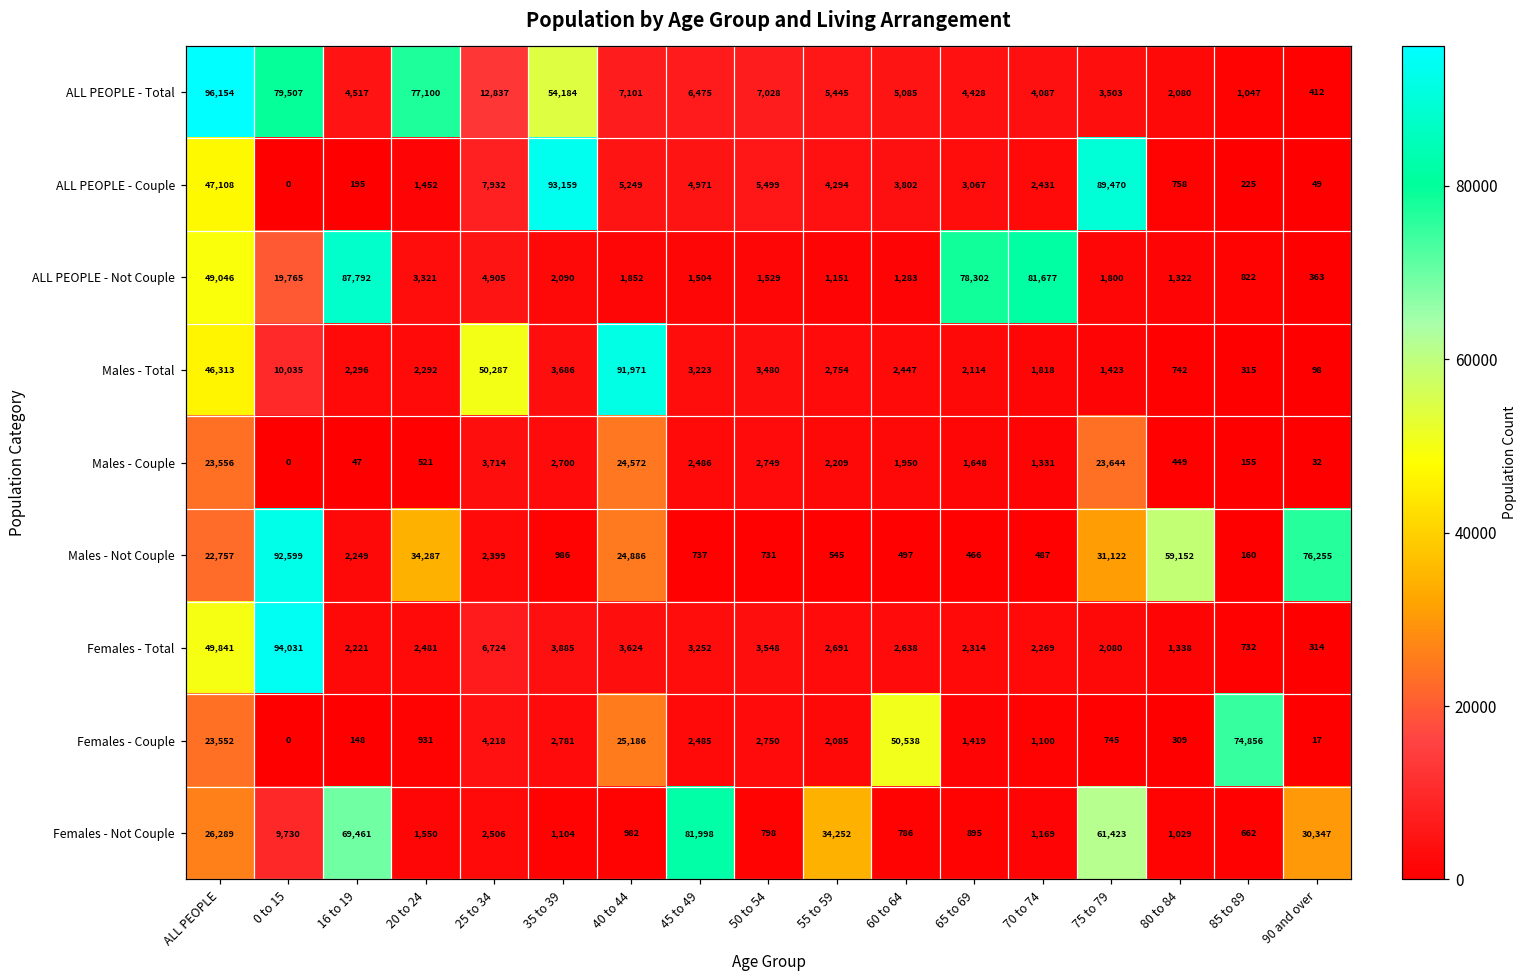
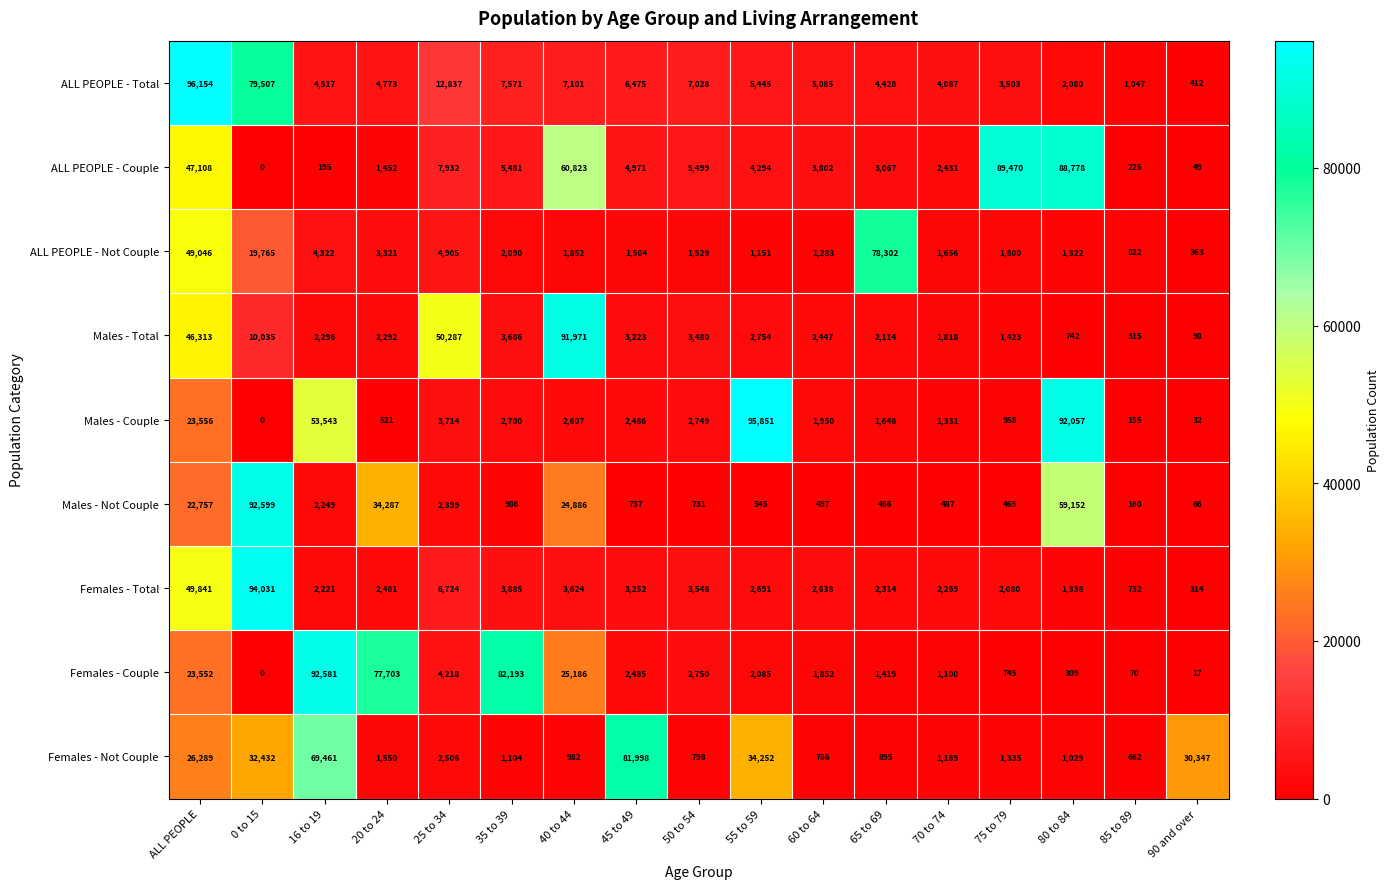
ALL PEOPLE - Total, 20 to 24: 77,100 -> 4,773
ALL PEOPLE - Total, 35 to 39: 54,184 -> 7,571
ALL PEOPLE - Couple, 35 to 39: 93,159 -> 5,481
ALL PEOPLE - Couple, 40 to 44: 5,249 -> 60,823
ALL PEOPLE - Couple, 80 to 84: 758 -> 88,778
ALL PEOPLE - Not Couple, 16 to 19: 87,792 -> 4,322
ALL PEOPLE - Not Couple, 70 to 74: 81,677 -> 1,656
Males - Couple, 16 to 19: 47 -> 53,543
Males - Couple, 40 to 44: 24,572 -> 2,607
Males - Couple, 55 to 59: 2,209 -> 95,851
Males - Couple, 75 to 79: 23,644 -> 958
Males - Couple, 80 to 84: 449 -> 92,057
Males - Not Couple, 75 to 79: 31,122 -> 465
Males - Not Couple, 90 and over: 76,255 -> 66
Females - Couple, 16 to 19: 148 -> 92,581
Females - Couple, 20 to 24: 931 -> 77,703
Females - Couple, 35 to 39: 2,781 -> 82,193
Females - Couple, 60 to 64: 50,538 -> 1,852
Females - Couple, 85 to 89: 74,856 -> 70
Females - Not Couple, 0 to 15: 9,730 -> 32,432
Females - Not Couple, 75 to 79: 61,423 -> 1,335
